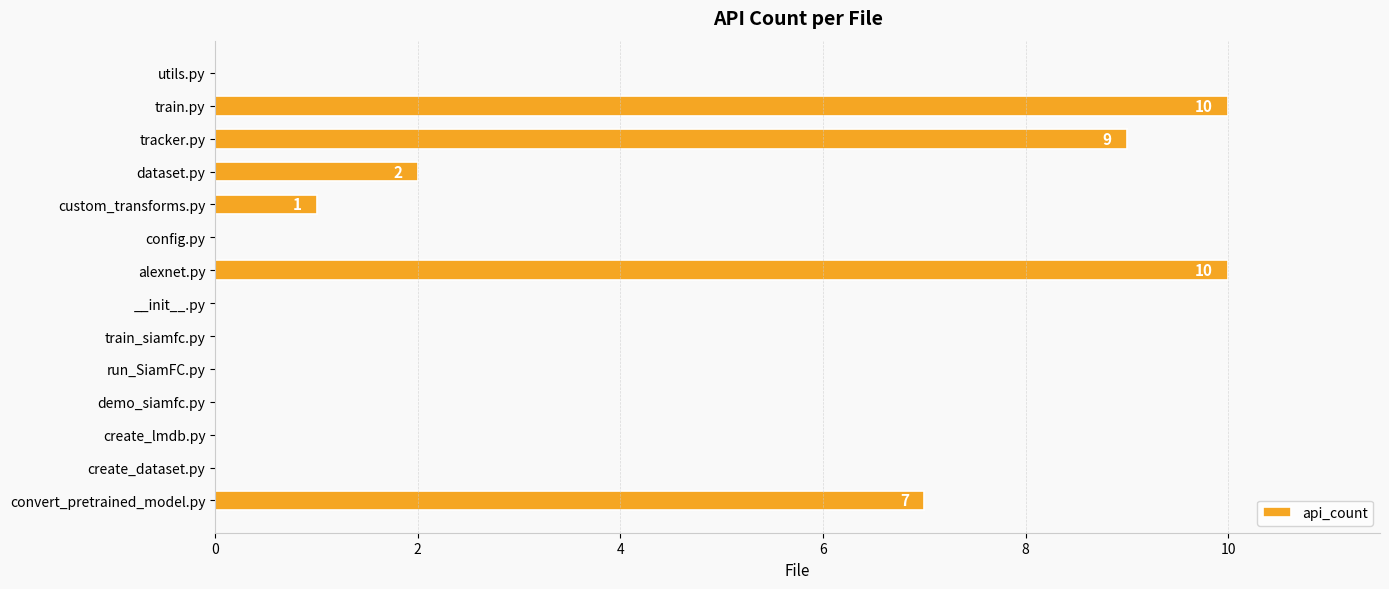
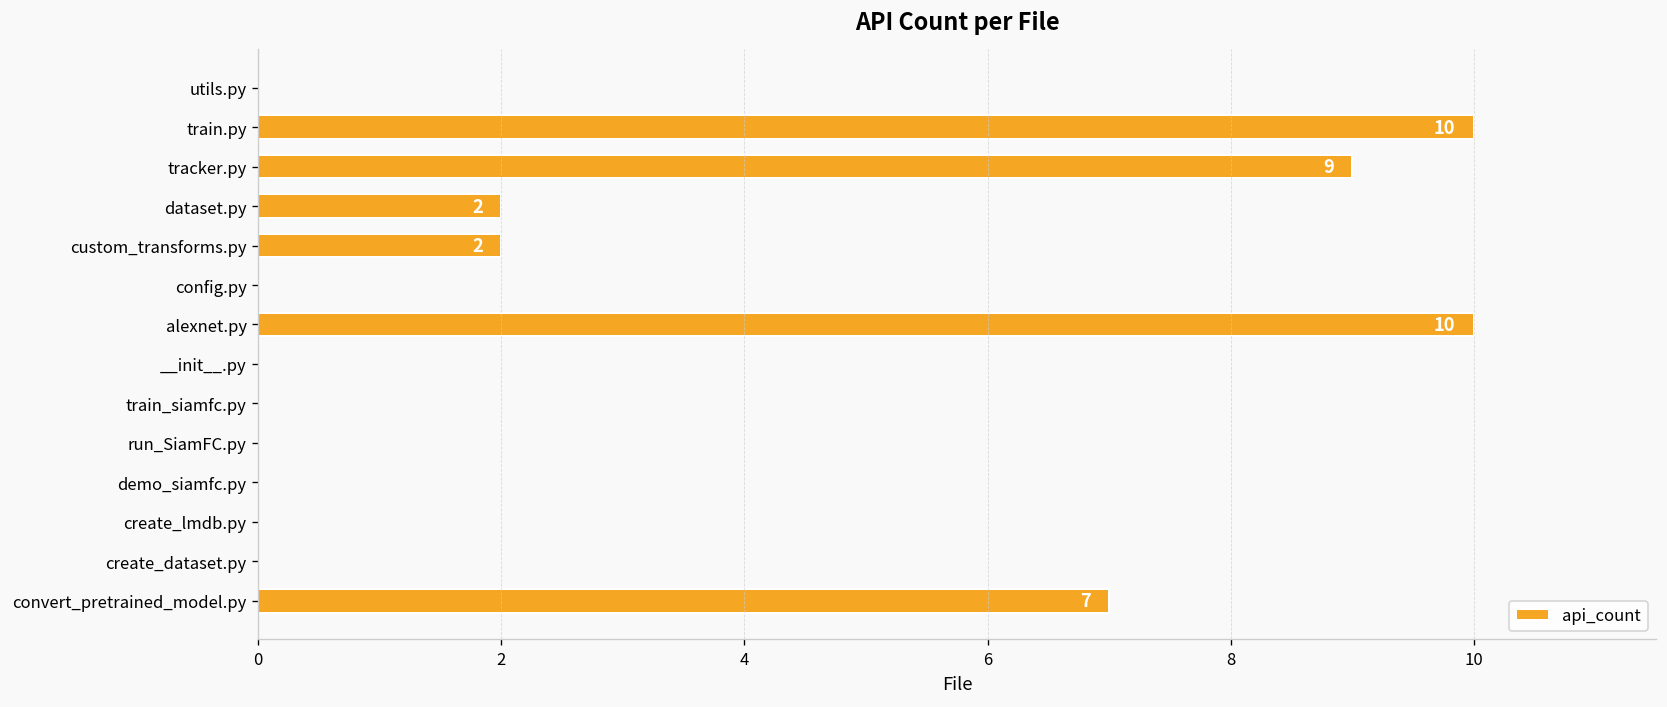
custom_transforms.py: 1 -> 2
